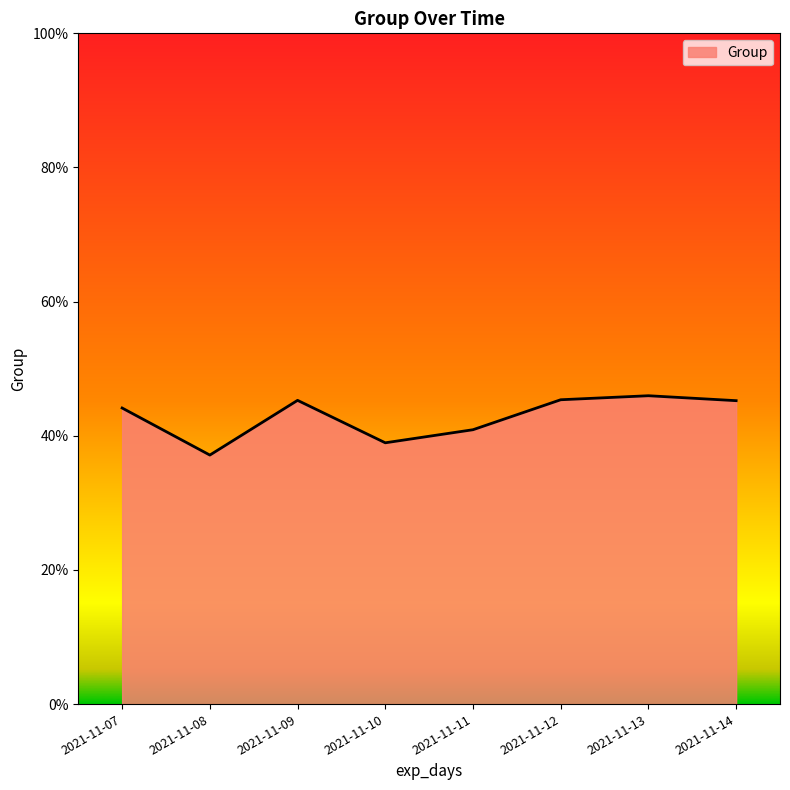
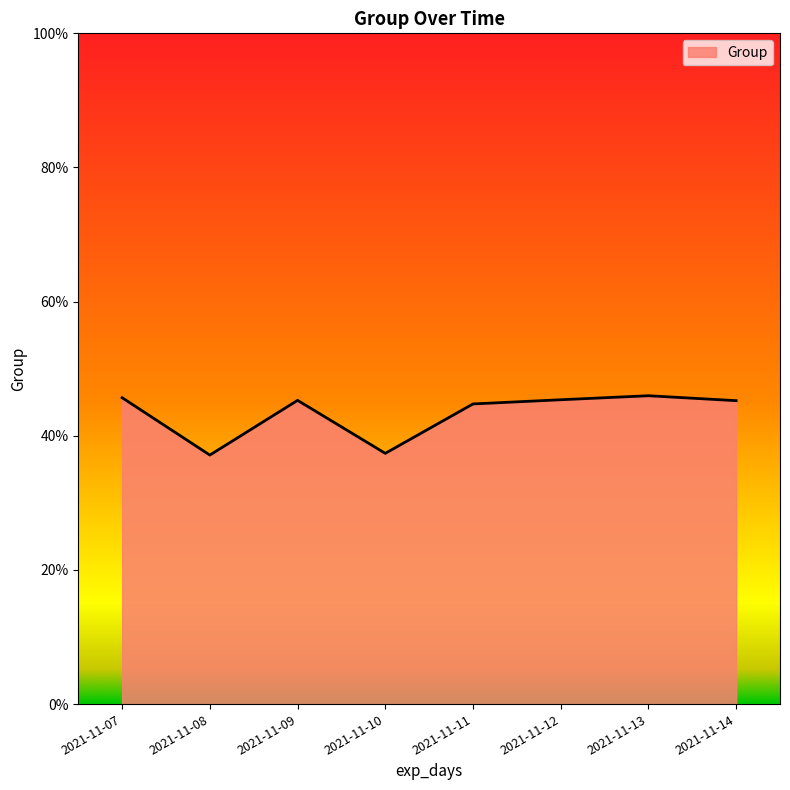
2021-11-07: 44% -> 46%
2021-11-10: 39% -> 37%
2021-11-11: 41% -> 45%
